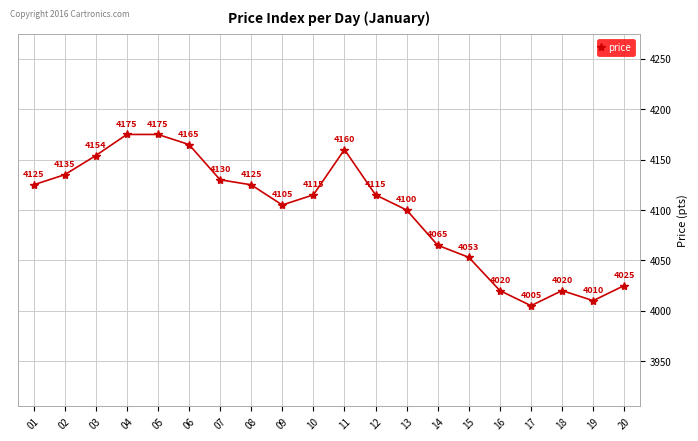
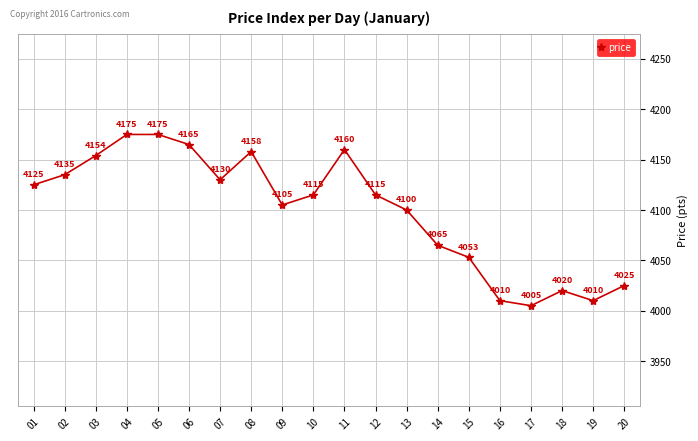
08: 4125 -> 4158
16: 4020 -> 4010
